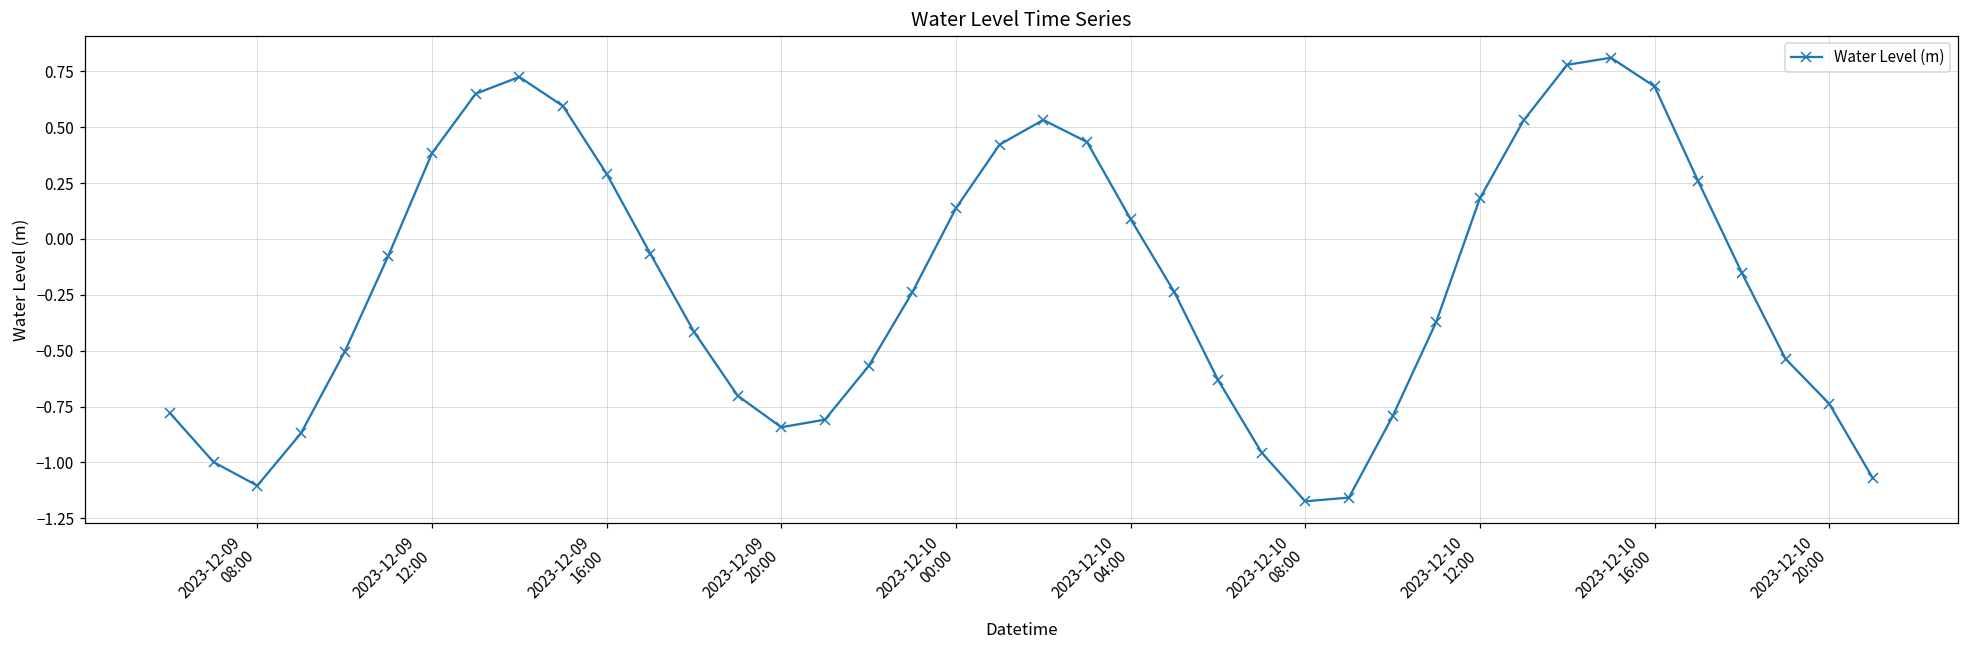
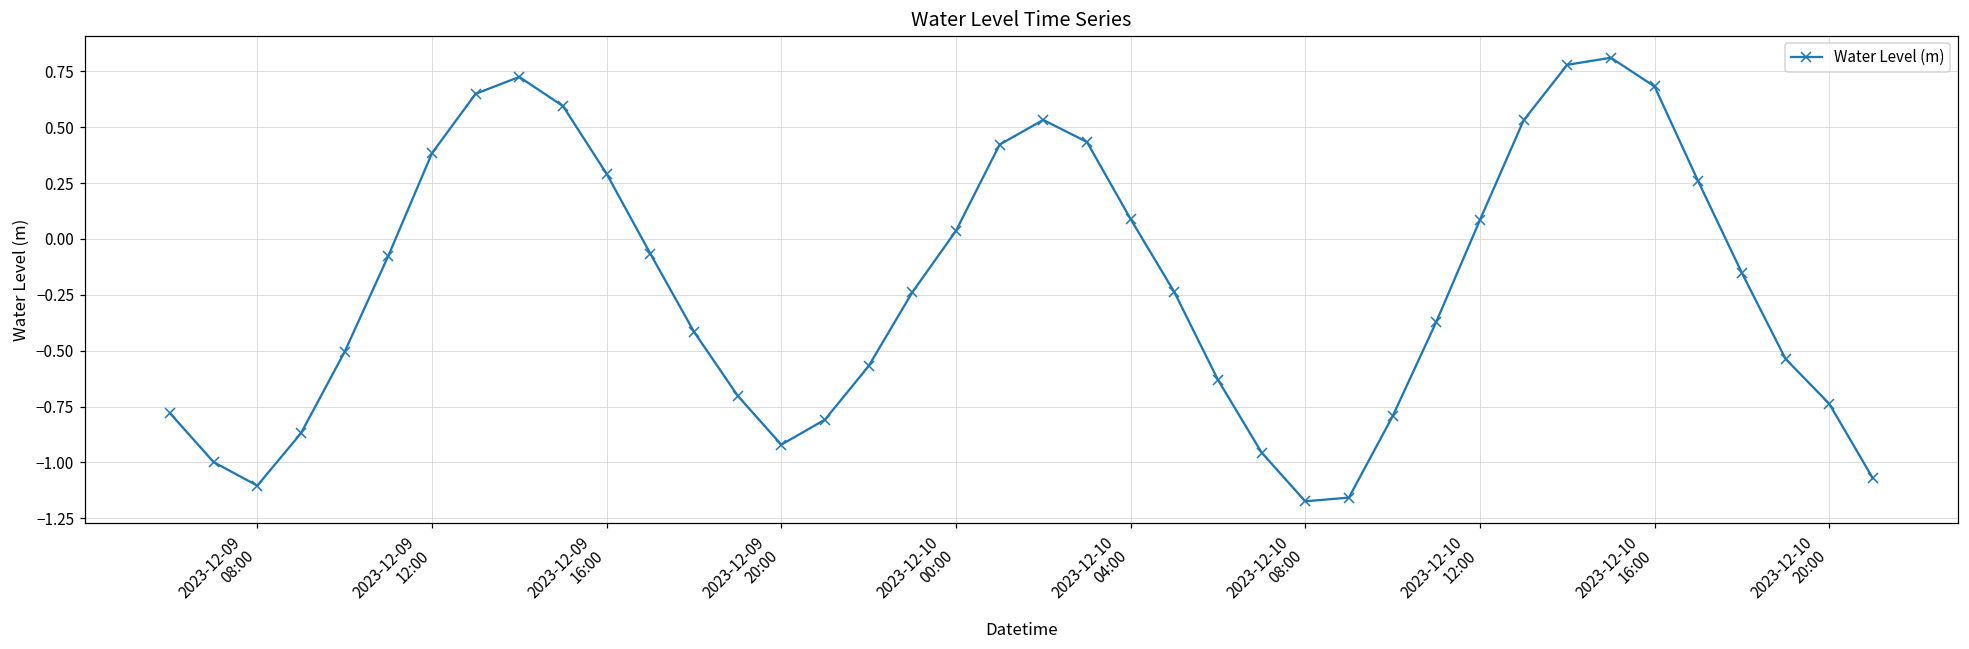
2023-12-09 20:00: -0.84 -> -0.92
2023-12-10 00:00: 0.14 -> 0.04
2023-12-10 12:00: 0.18 -> 0.08
